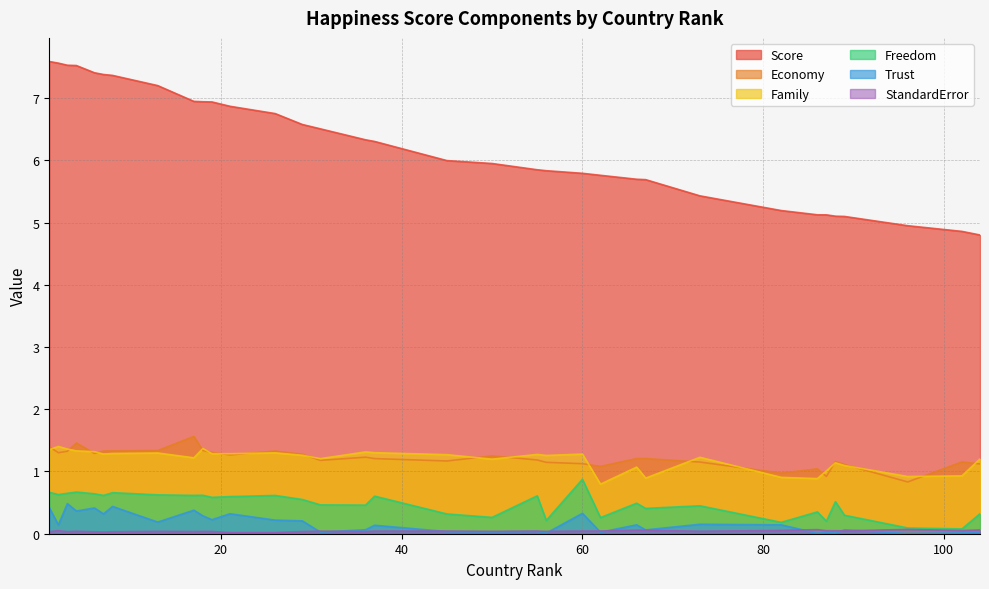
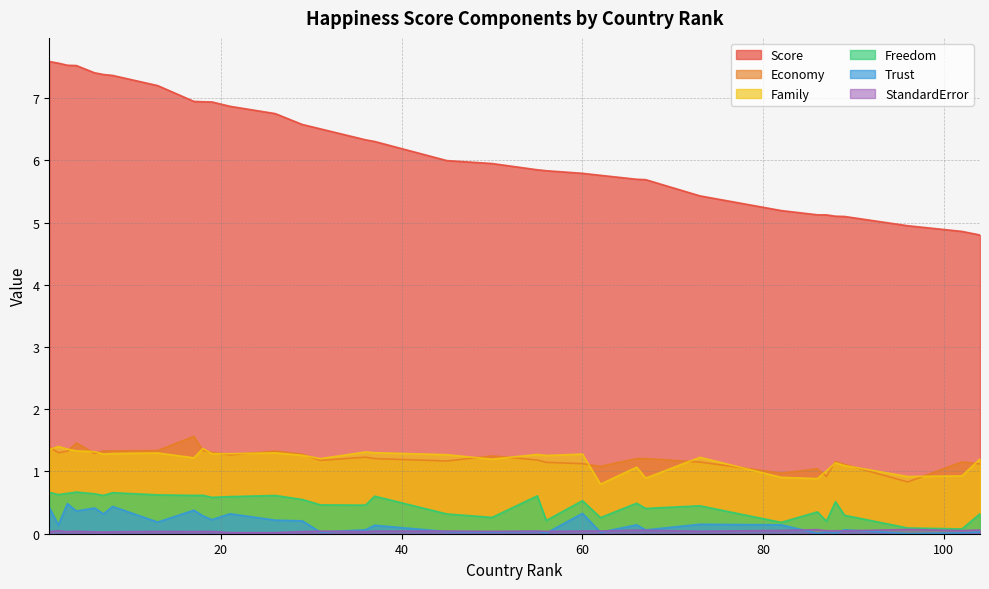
Freedom, 60: 0.9 -> 0.5
